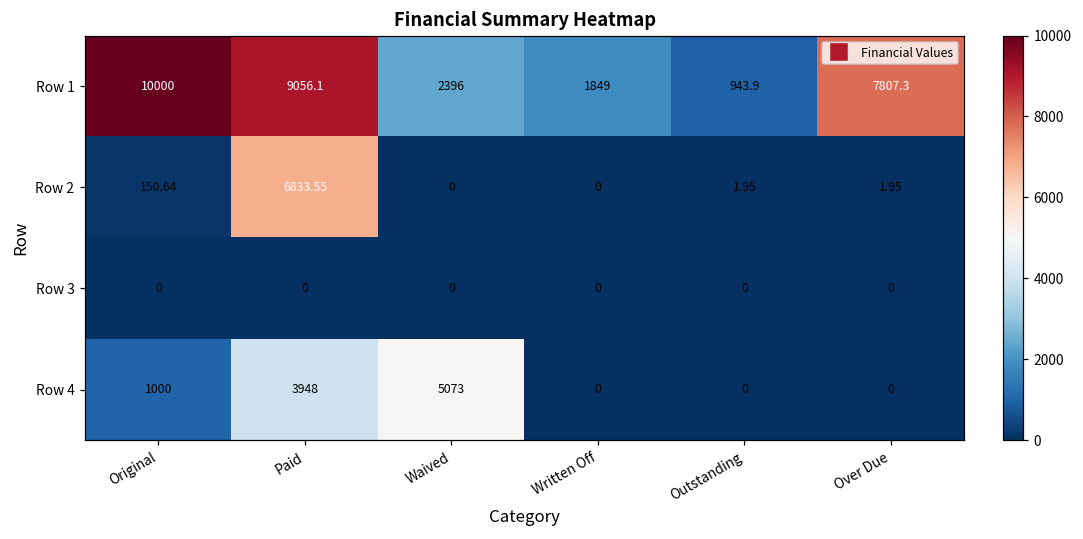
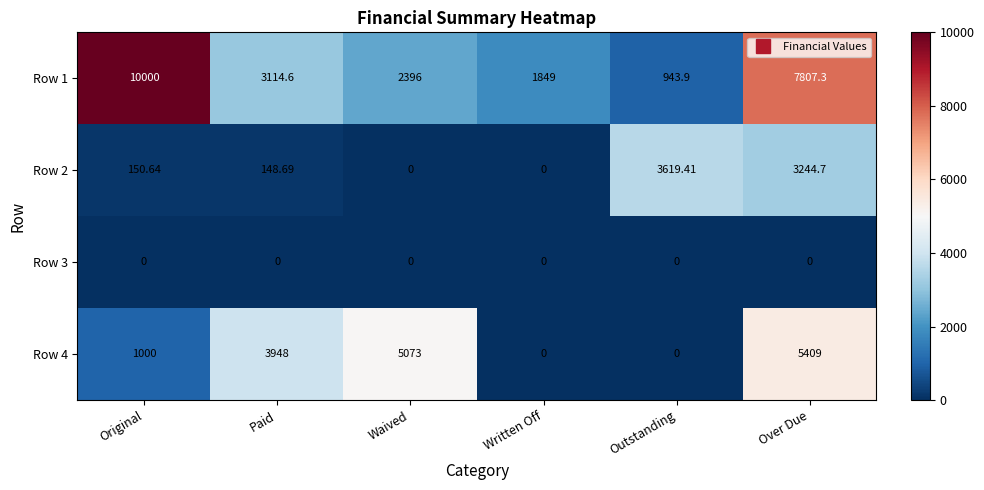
Row 1, Paid: 9056.1 -> 3114.6
Row 2, Paid: 6833.55 -> 148.69
Row 2, Outstanding: 1.95 -> 3619.41
Row 2, Over Due: 1.95 -> 3244.7
Row 4, Over Due: 0 -> 5409
